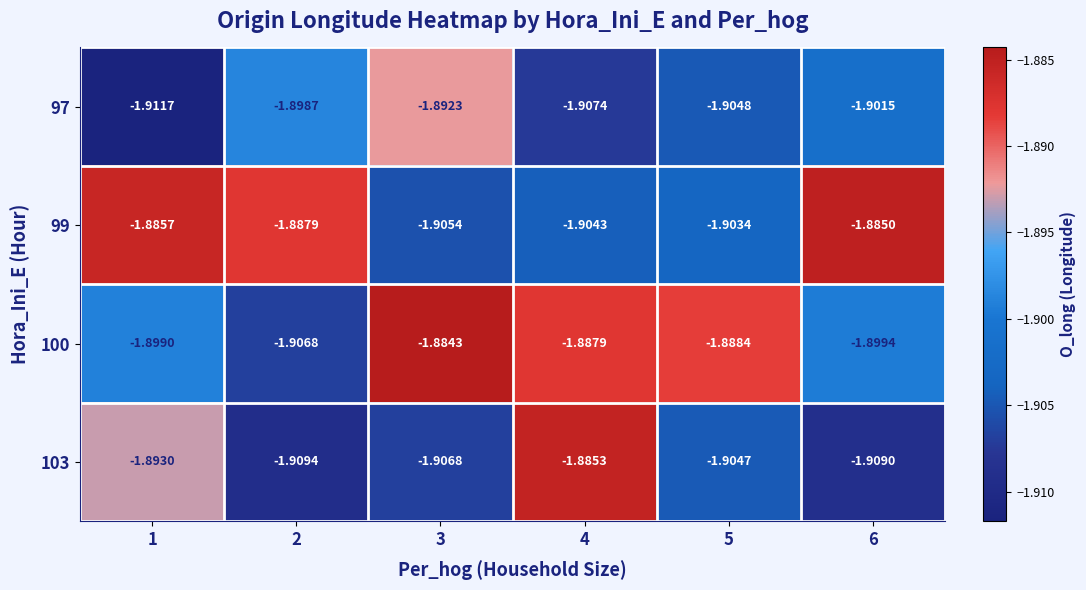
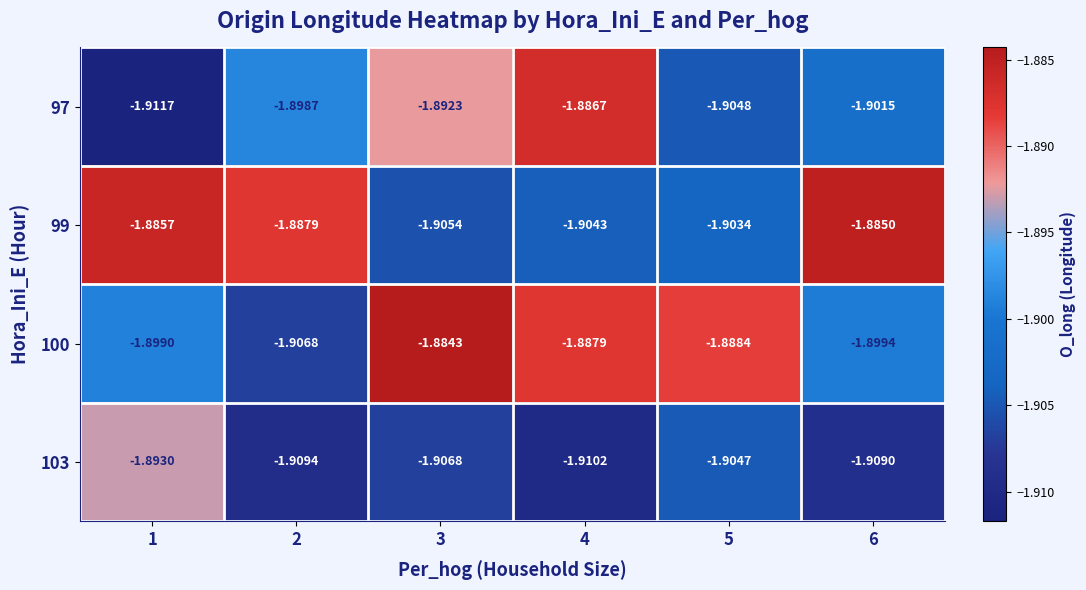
97, 4: -1.9074 -> -1.8867
103, 4: -1.8853 -> -1.9102
